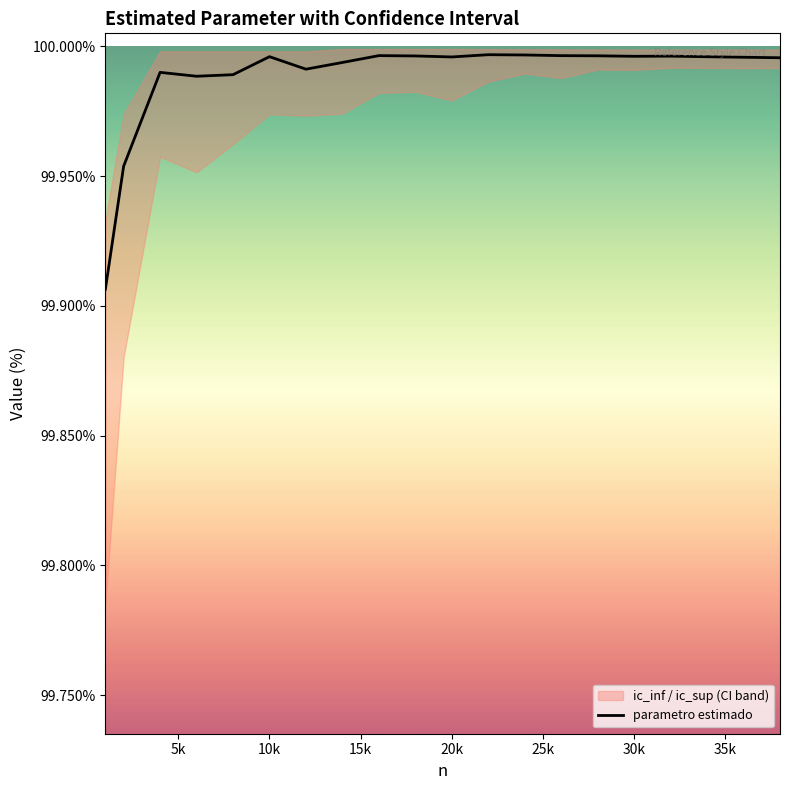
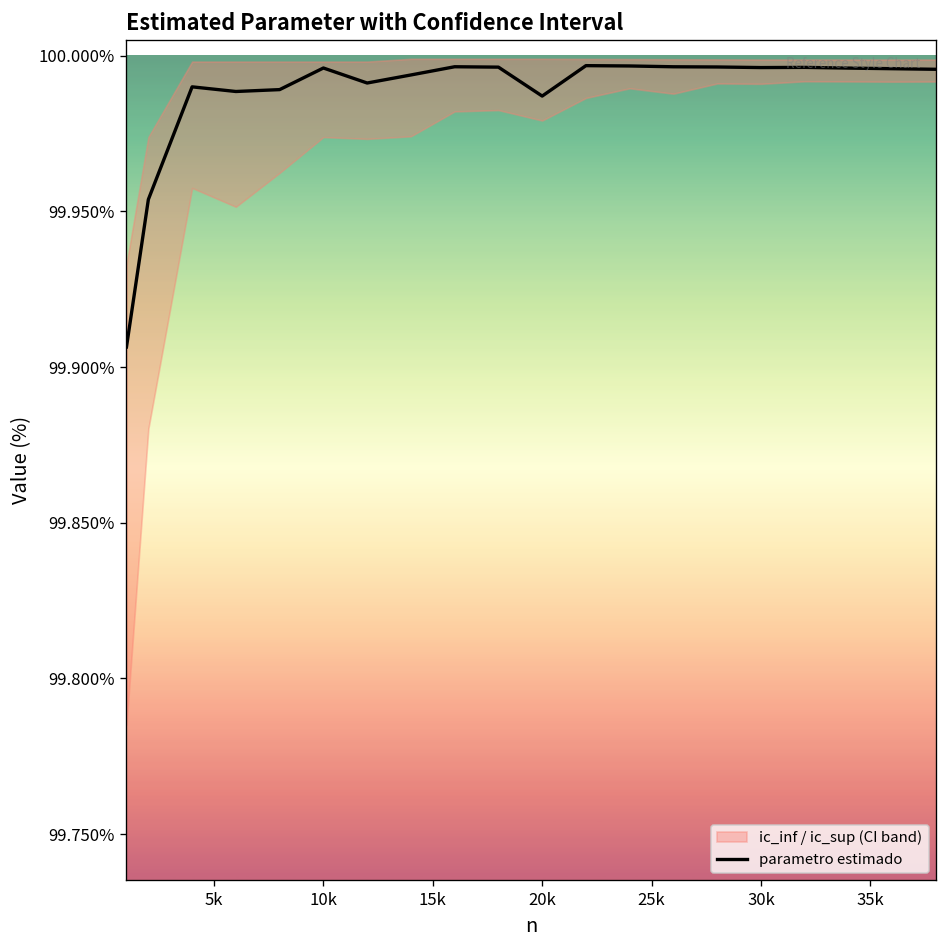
parametro estimado, 20k: 99.996% -> 99.987%
